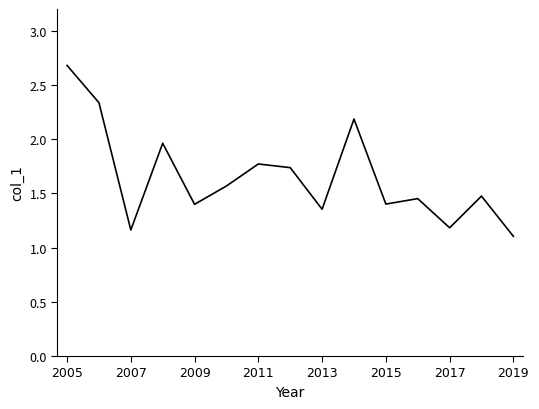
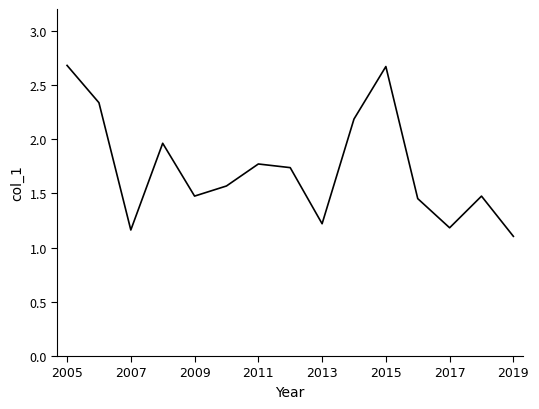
2009: 1.40 -> 1.47
2013: 1.35 -> 1.22
2015: 1.40 -> 2.67
